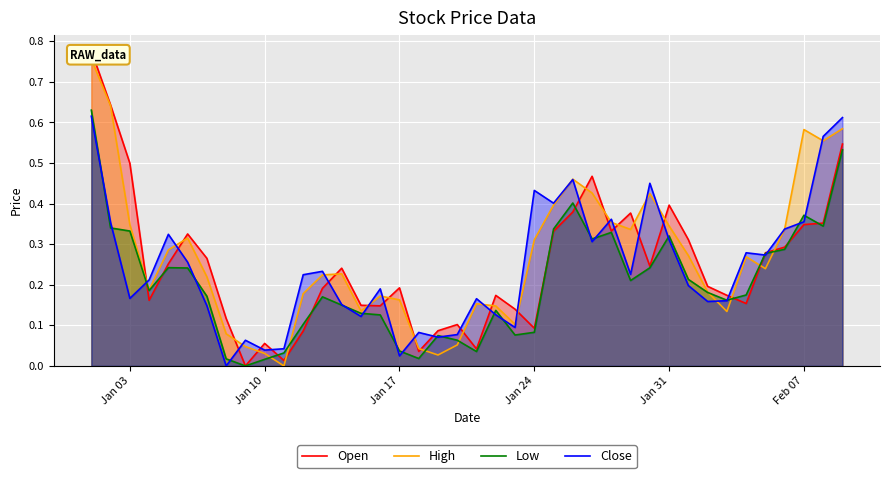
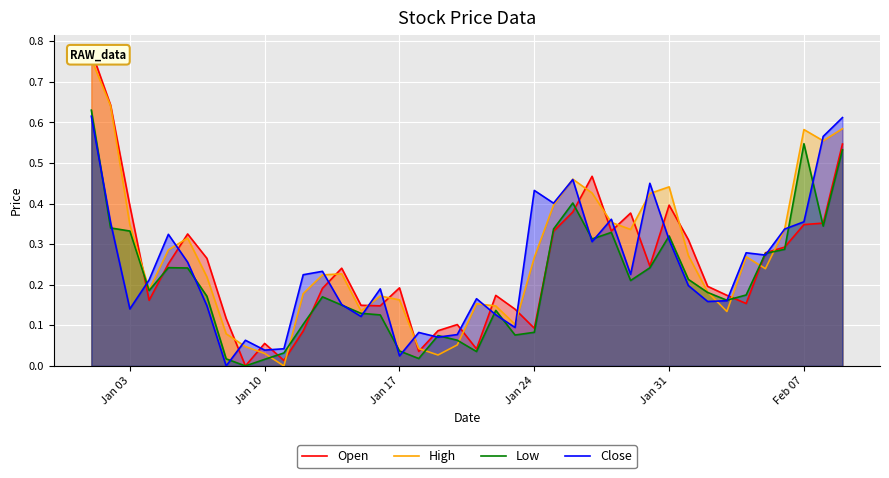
Open, Jan 03: 0.50 -> 0.39
Close, Jan 03: 0.17 -> 0.14
High, Jan 24: 0.31 -> 0.27
High, Jan 31: 0.35 -> 0.44
Low, Feb 07: 0.37 -> 0.55
